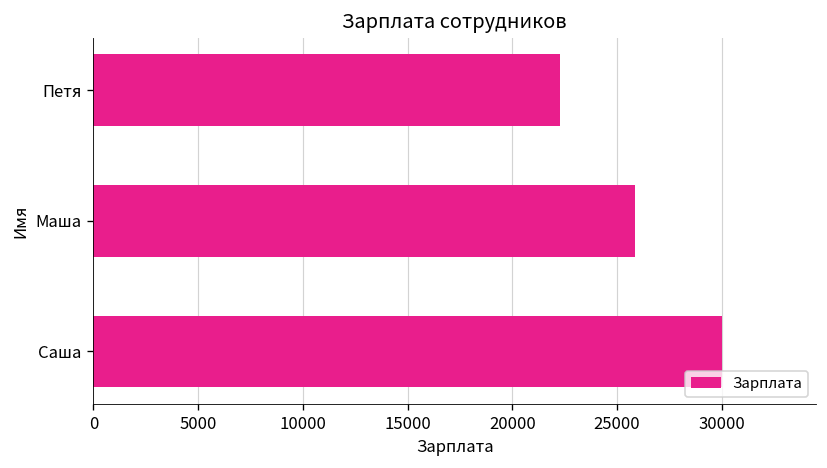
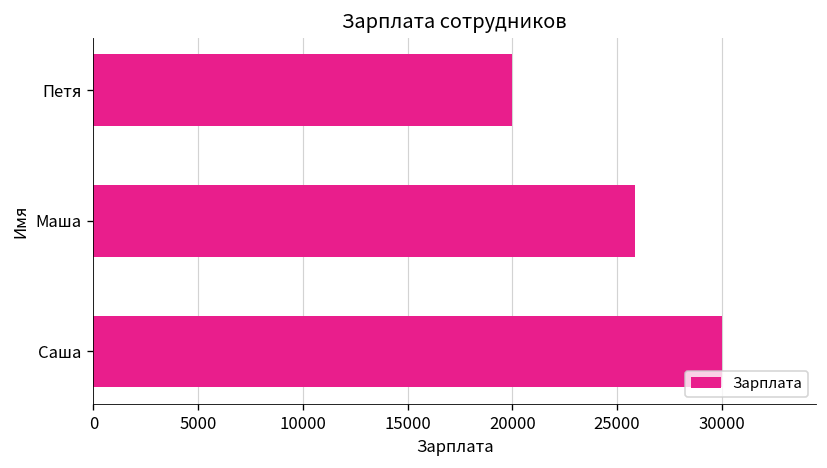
Петя: 22300 -> 20000
